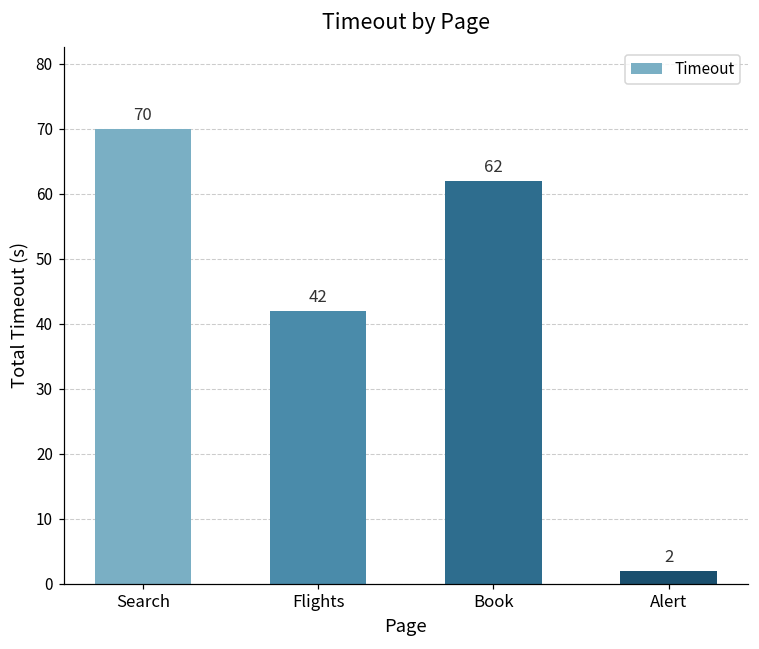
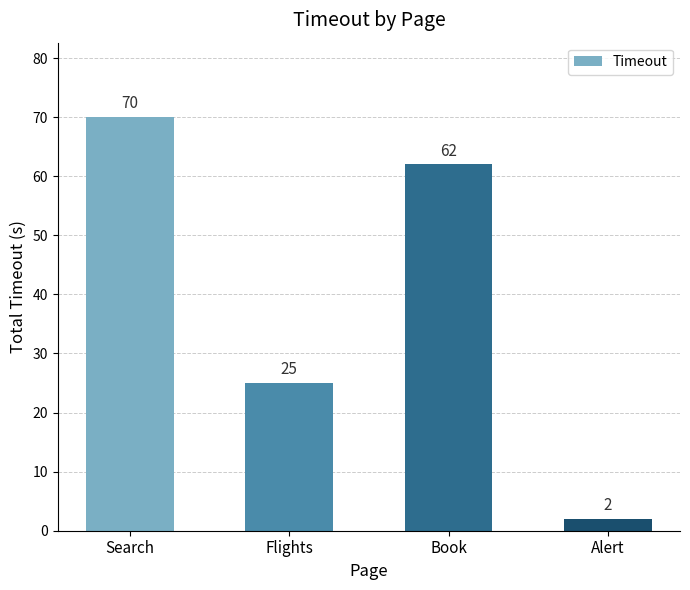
Flights: 42 -> 25
